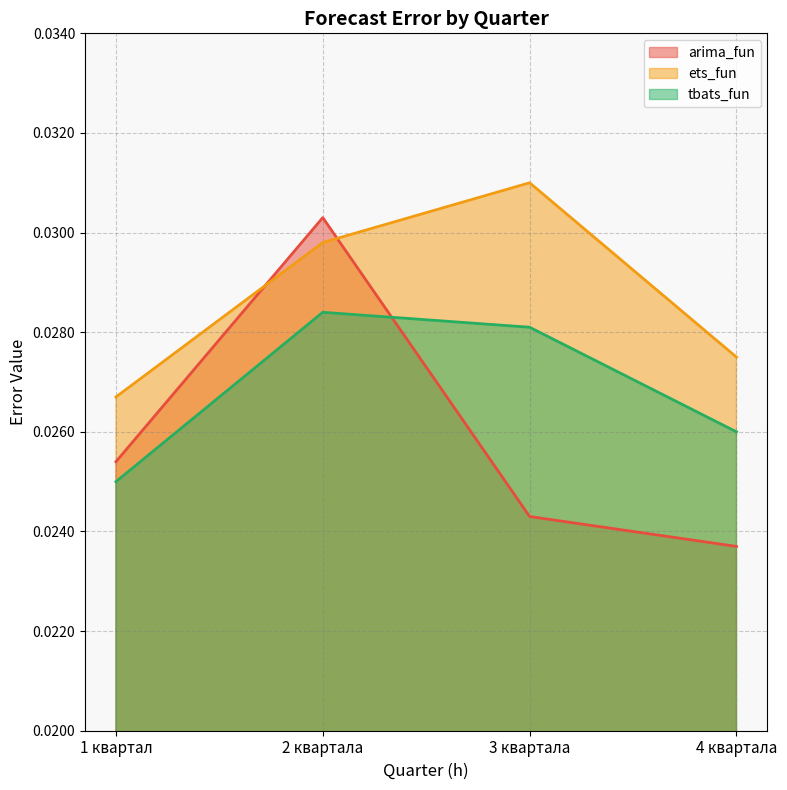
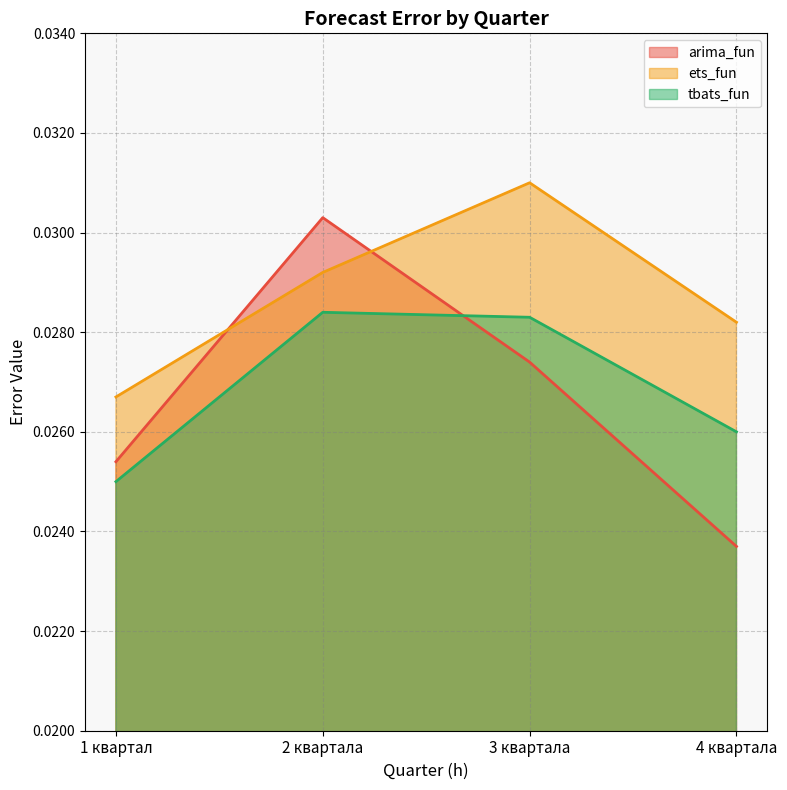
ets_fun, 2 квартала: 0.0298 -> 0.0292
arima_fun, 3 квартала: 0.0243 -> 0.0274
tbats_fun, 3 квартала: 0.0281 -> 0.0283
ets_fun, 4 квартала: 0.0275 -> 0.0282
